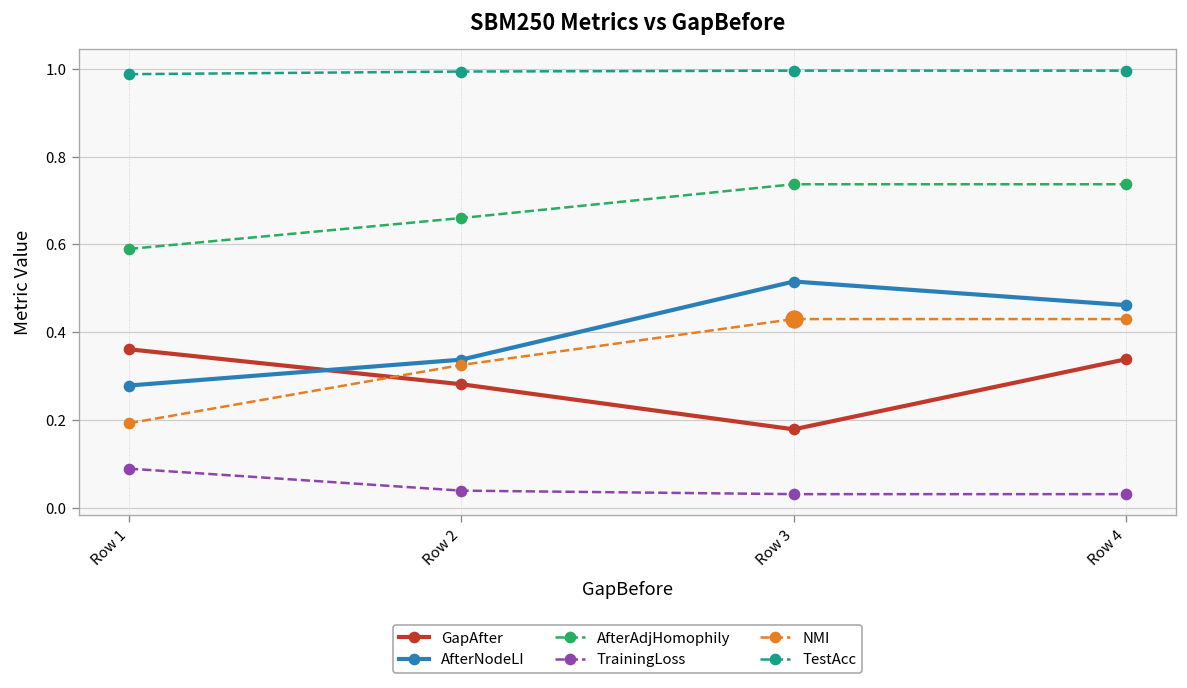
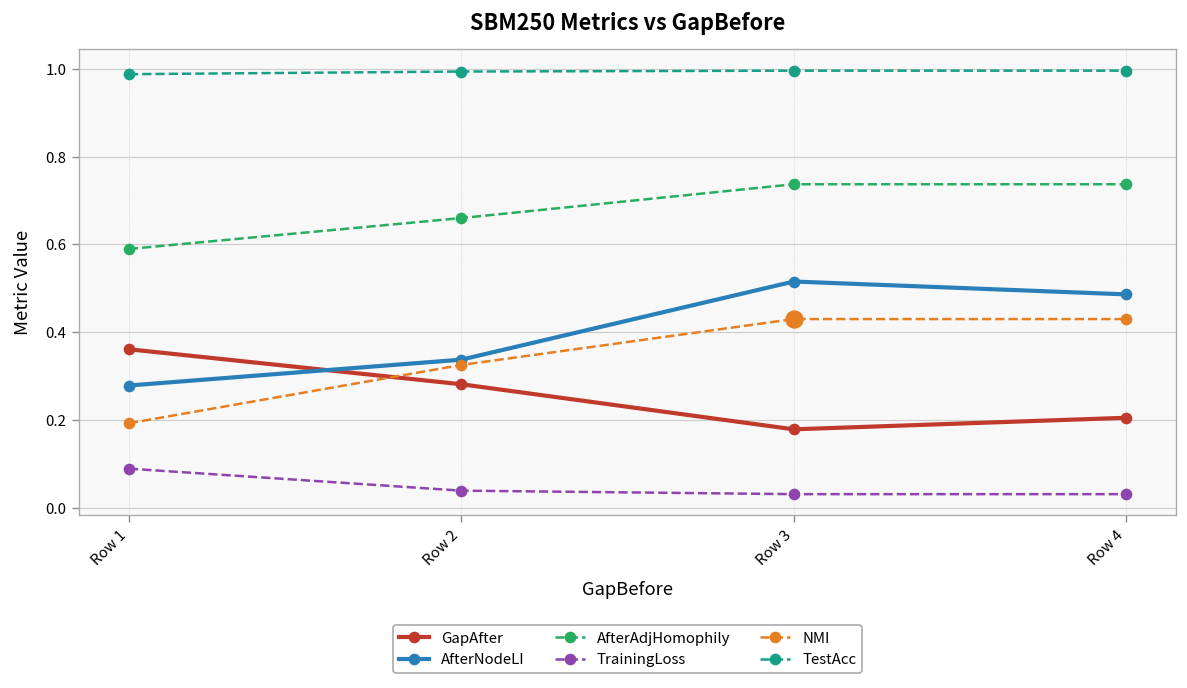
GapAfter, Row 4: 0.34 -> 0.20
AfterNodeLI, Row 4: 0.46 -> 0.49
